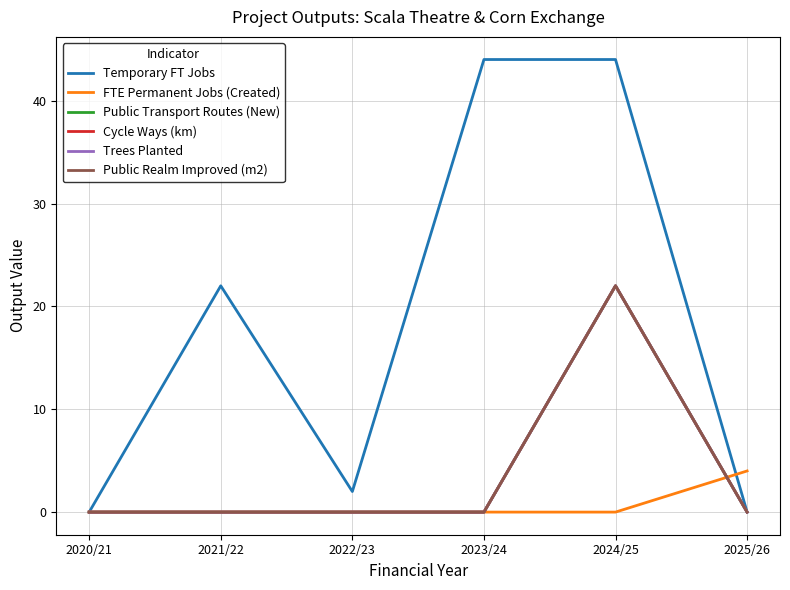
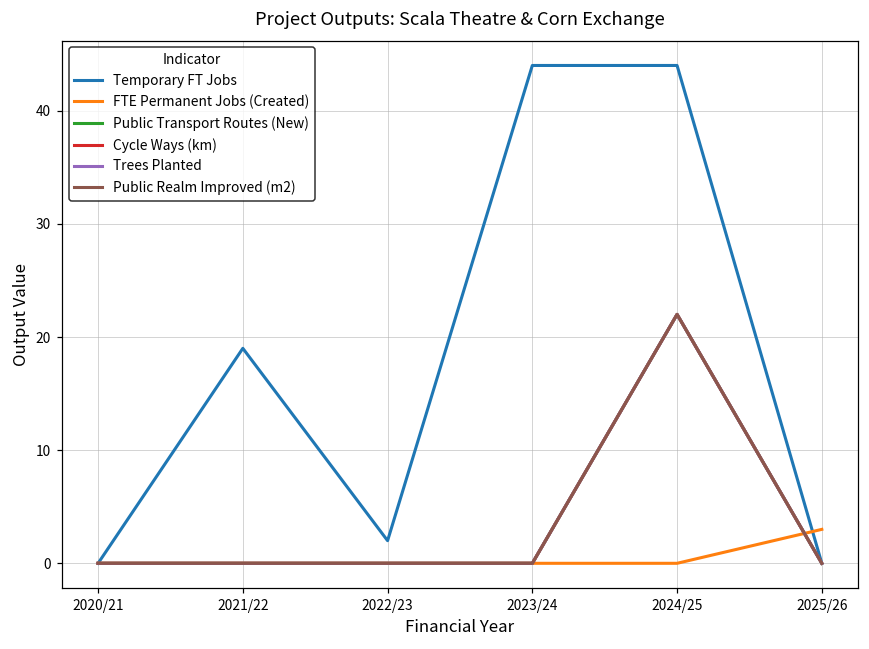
Temporary FT Jobs, 2021/22: 22 -> 19
FTE Permanent Jobs (Created), 2025/26: 4 -> 3
